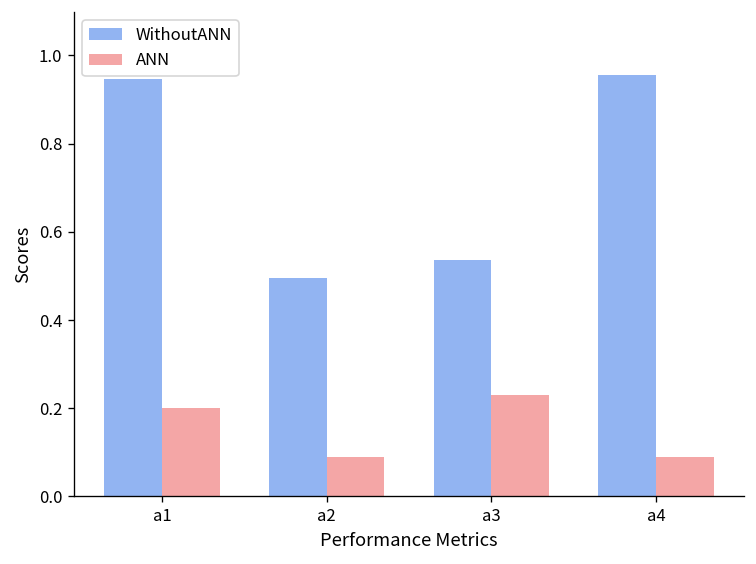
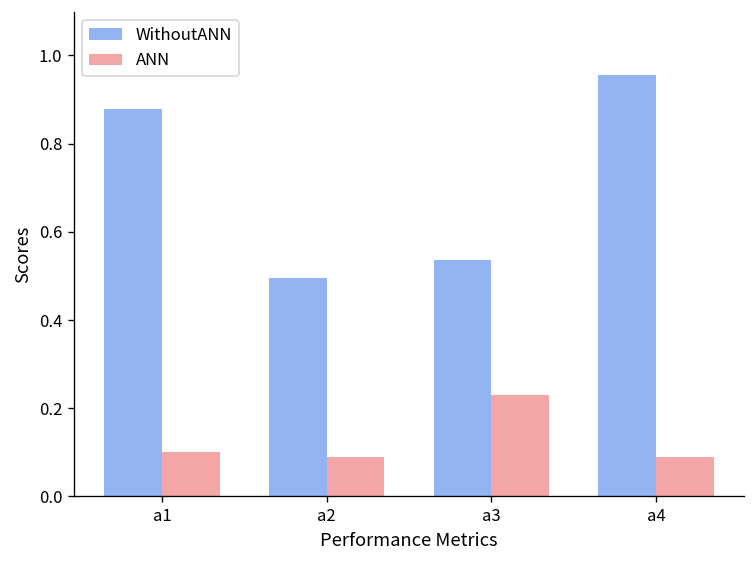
WithoutANN, a1: 0.95 -> 0.88
ANN, a1: 0.2 -> 0.1
